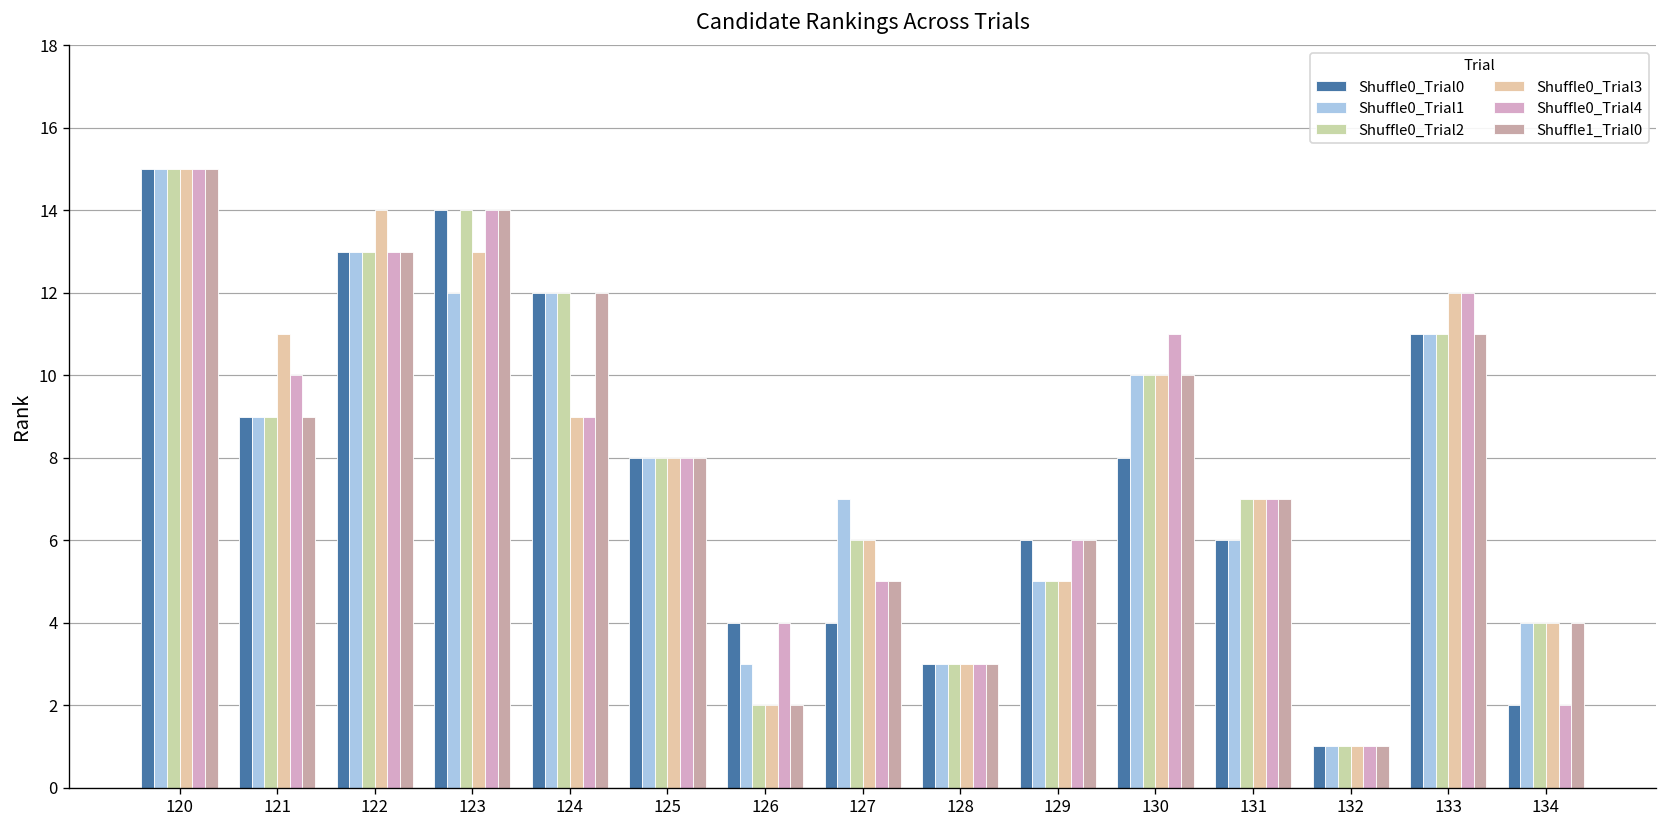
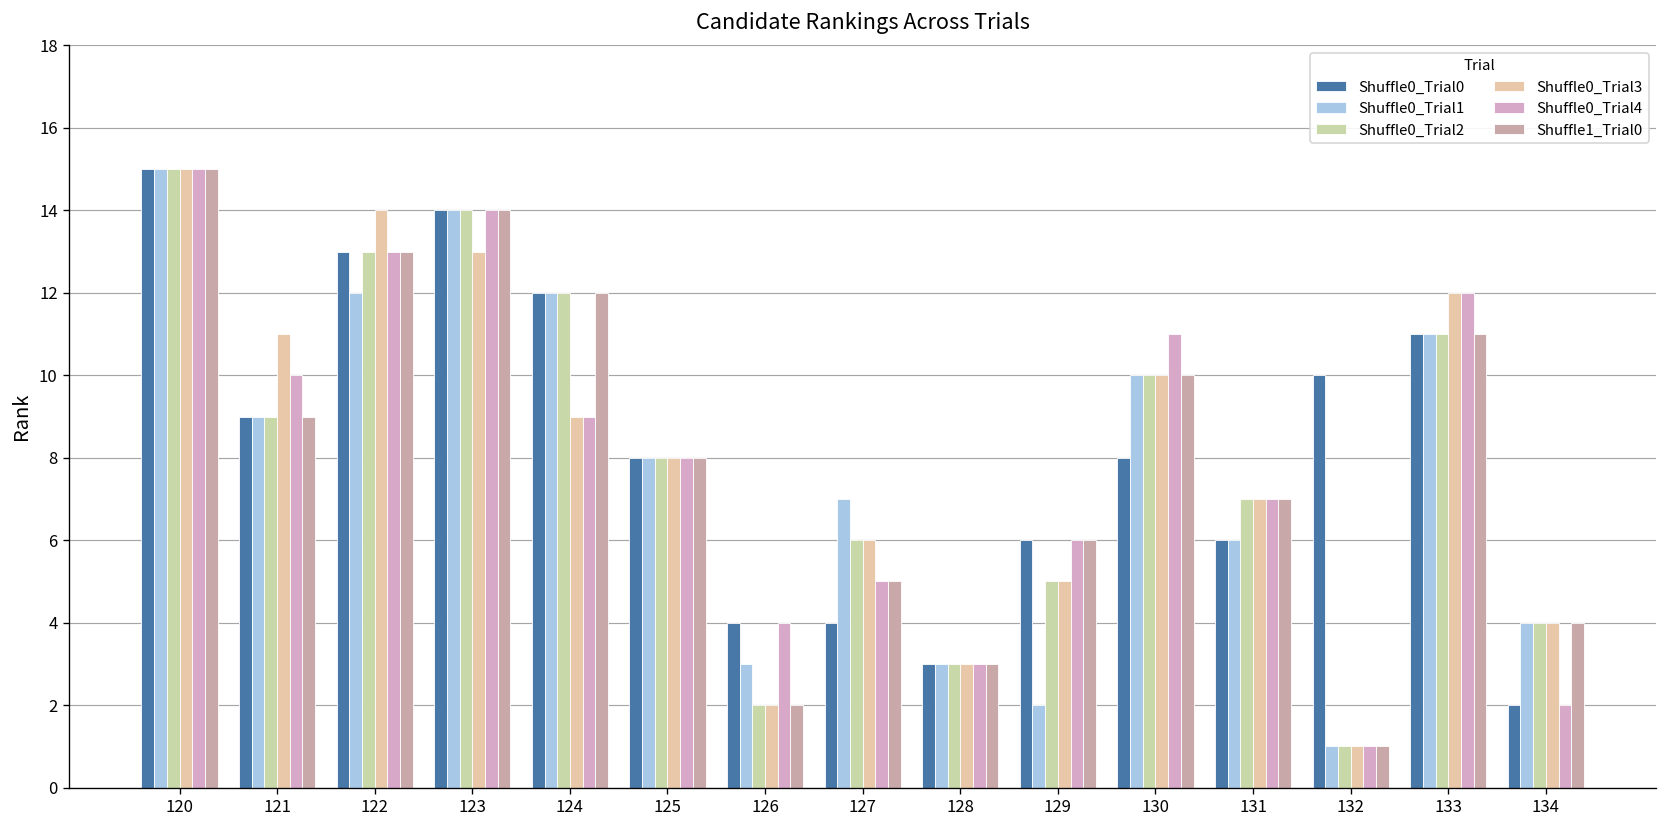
Shuffle0_Trial1, 122: 13 -> 12
Shuffle0_Trial1, 123: 12 -> 14
Shuffle0_Trial1, 129: 5 -> 2
Shuffle0_Trial0, 132: 1 -> 10
